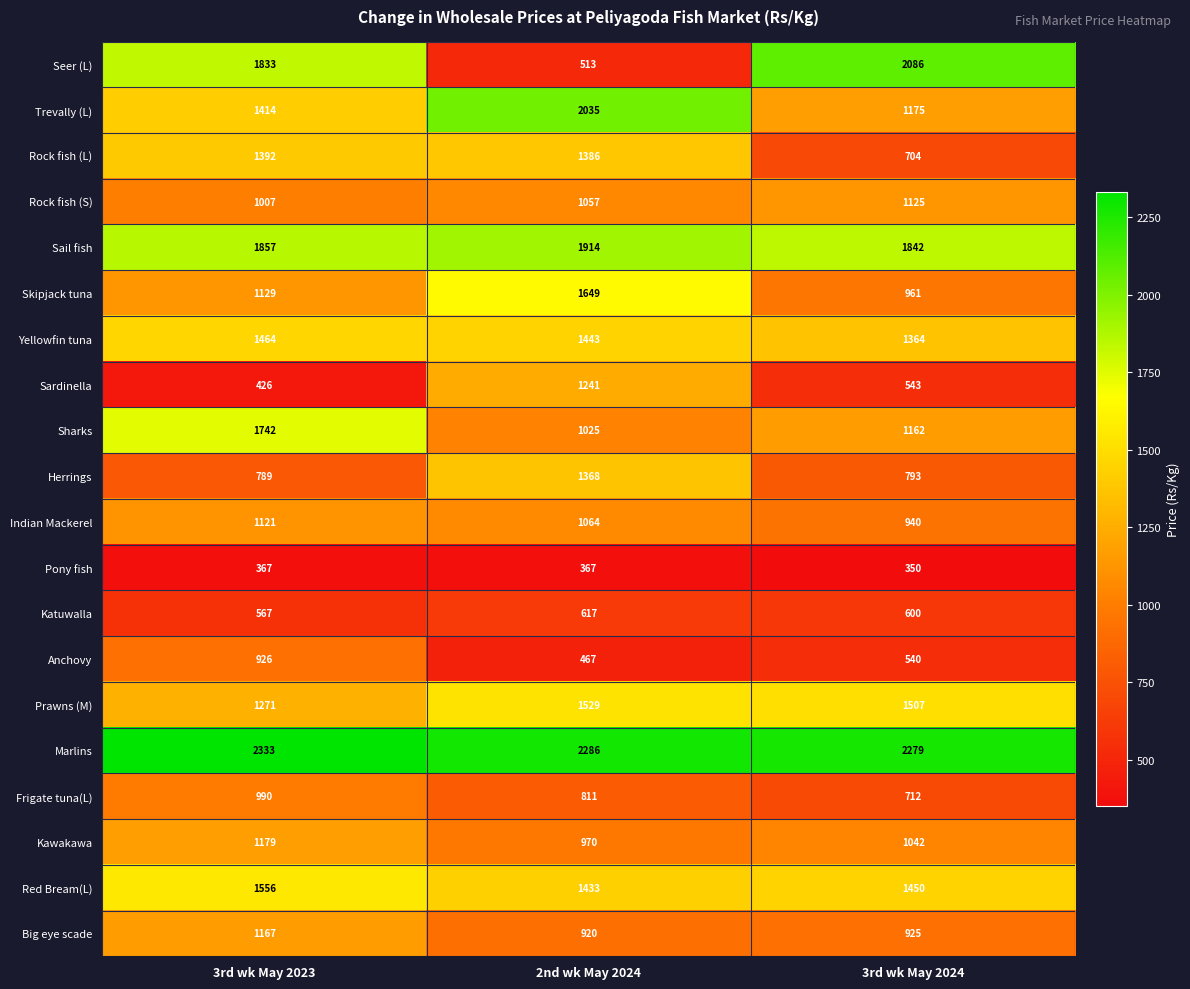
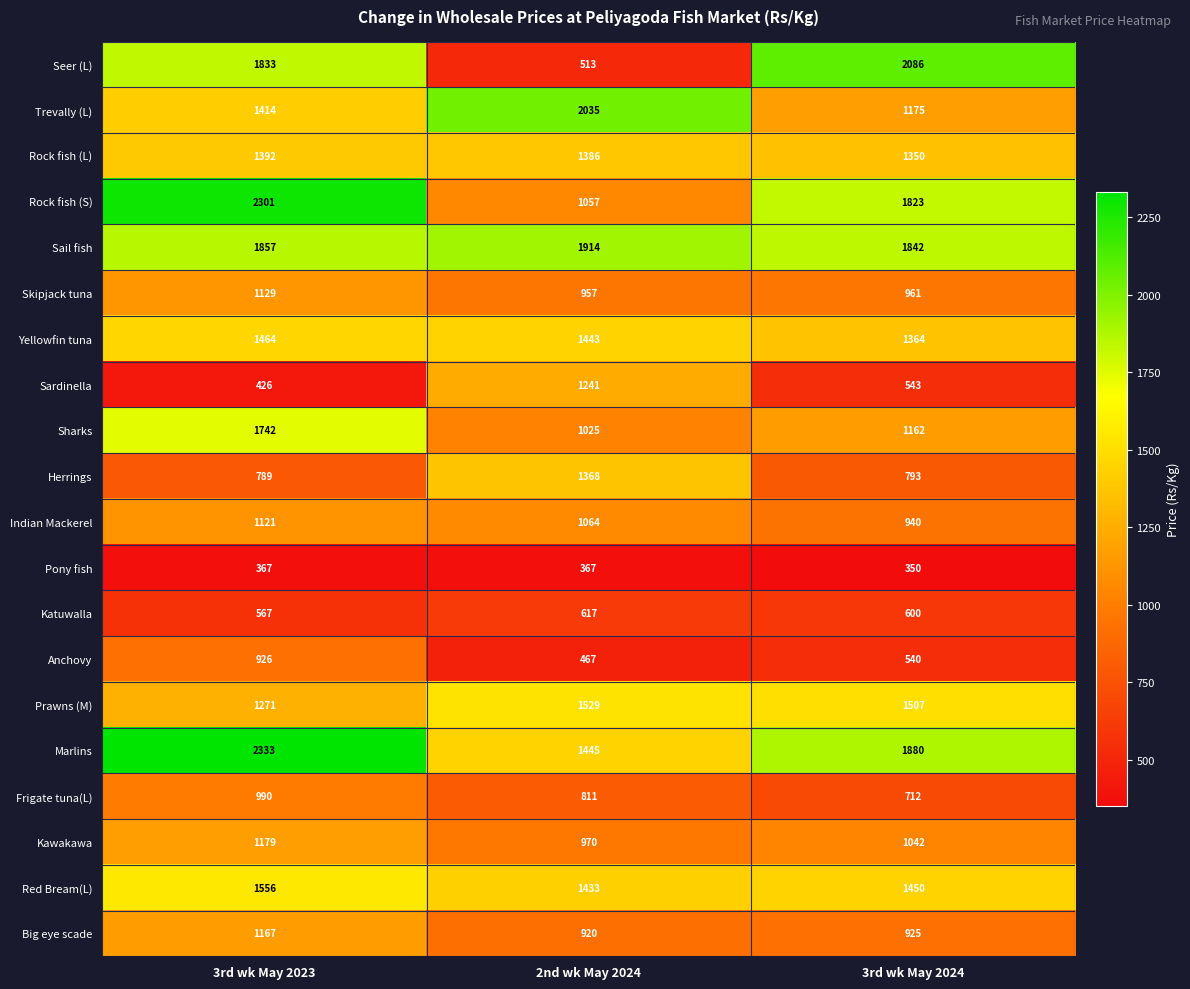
Rock fish (L), 3rd wk May 2024: 704 -> 1350
Rock fish (S), 3rd wk May 2023: 1007 -> 2301
Rock fish (S), 3rd wk May 2024: 1125 -> 1823
Skipjack tuna, 2nd wk May 2024: 1649 -> 957
Marlins, 2nd wk May 2024: 2286 -> 1445
Marlins, 3rd wk May 2024: 2279 -> 1880
